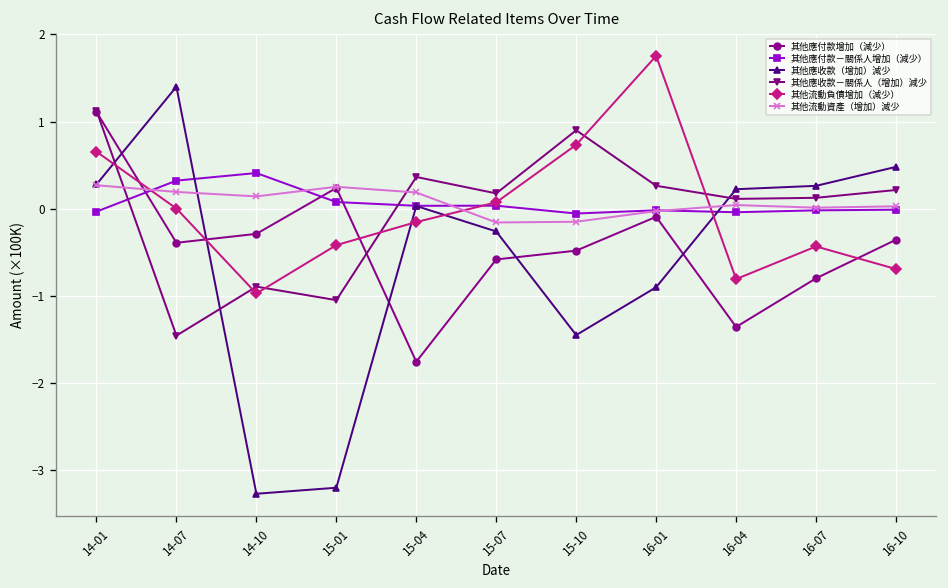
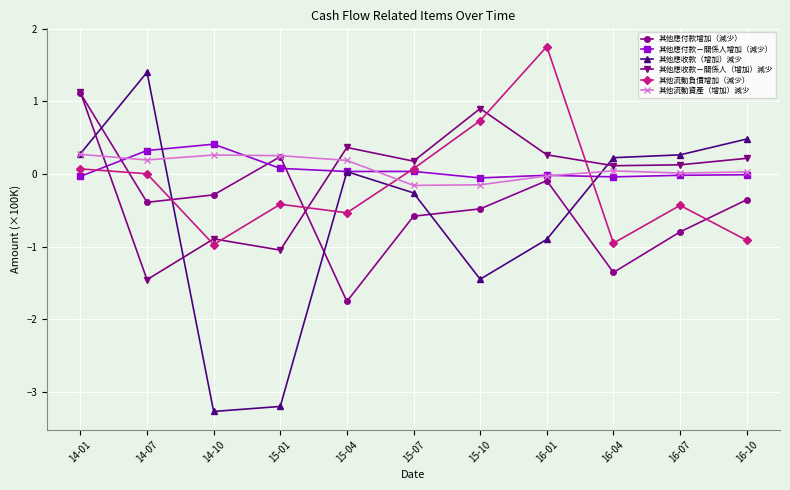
其他流動負債增加（減少）, 14-01: 0.7 -> 0.1
其他流動資產（增加）減少, 14-10: 0.1 -> 0.3
其他流動負債增加（減少）, 15-04: -0.2 -> -0.5
其他流動負債增加（減少）, 16-04: -0.8 -> -1.0
其他流動負債增加（減少）, 16-10: -0.7 -> -0.9
